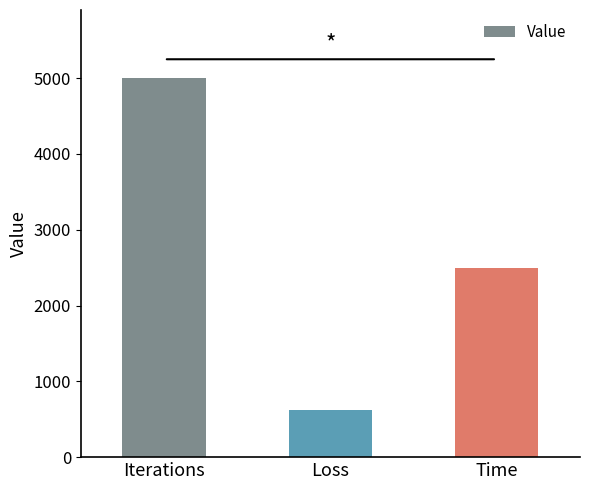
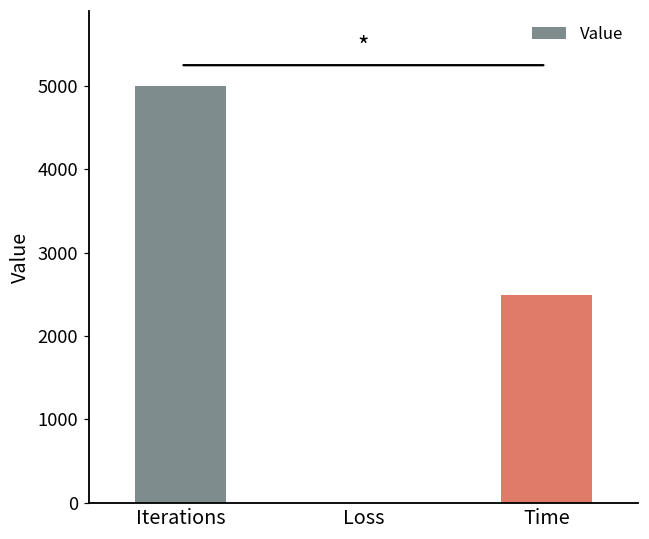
Loss: 600 -> 0
